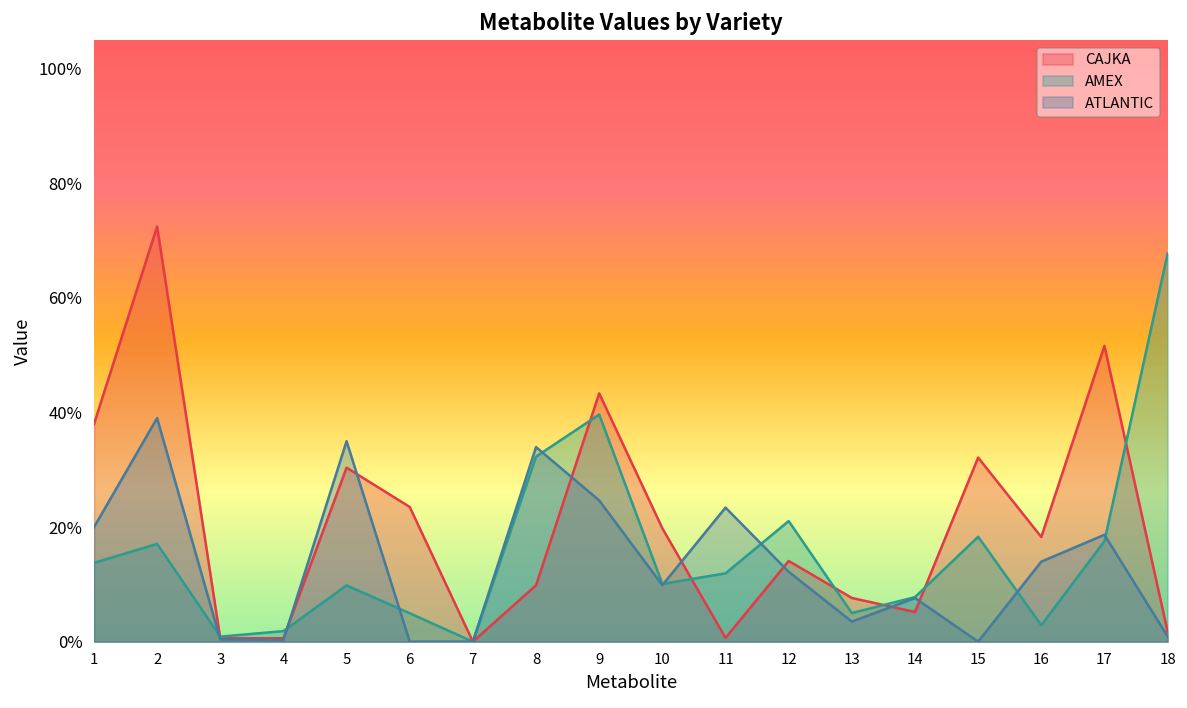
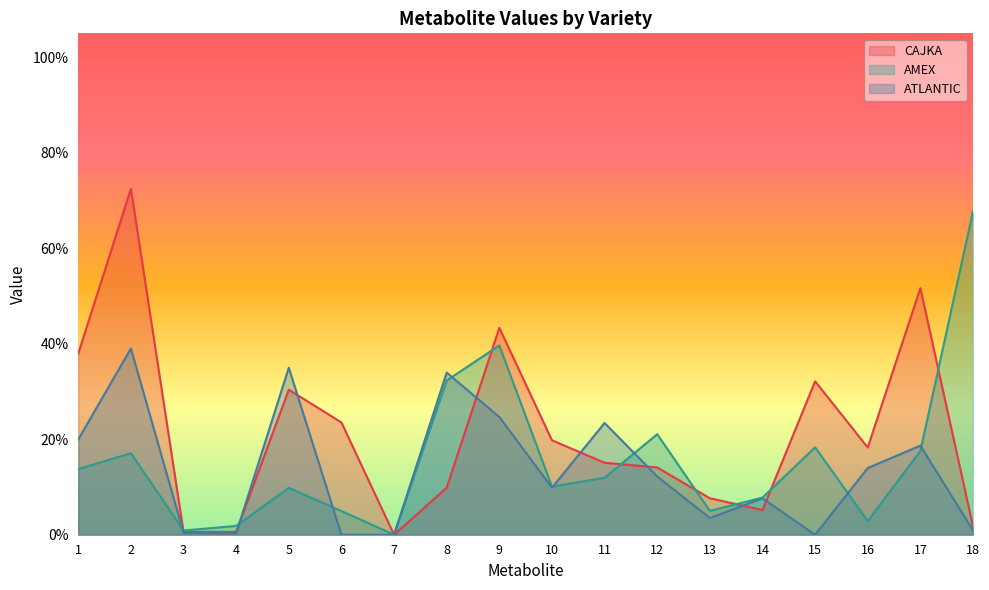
CAJKA, 11: 1% -> 15%
